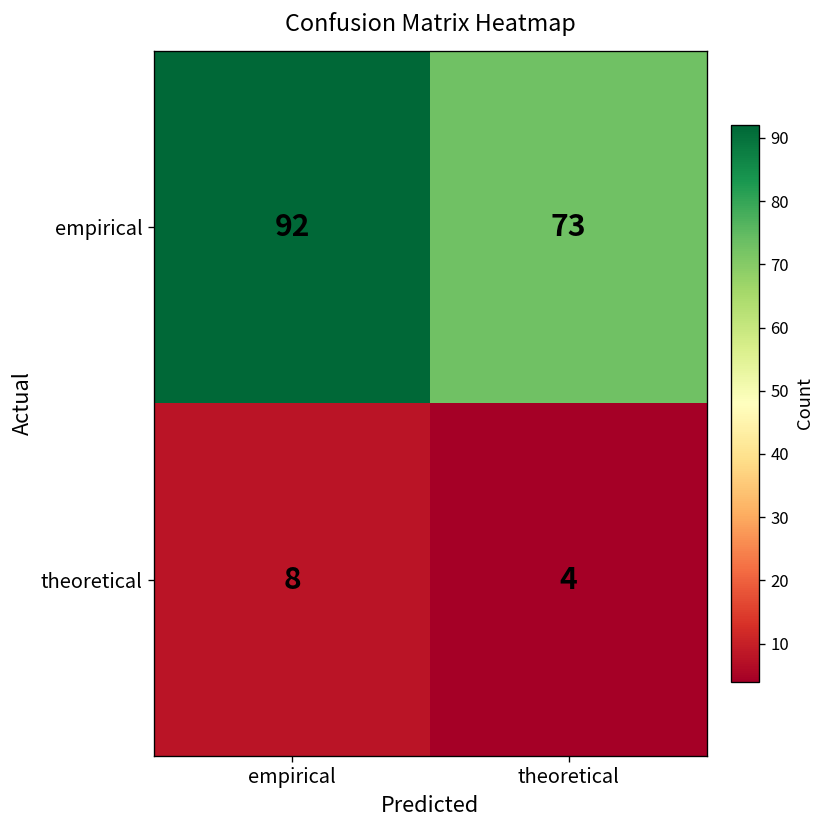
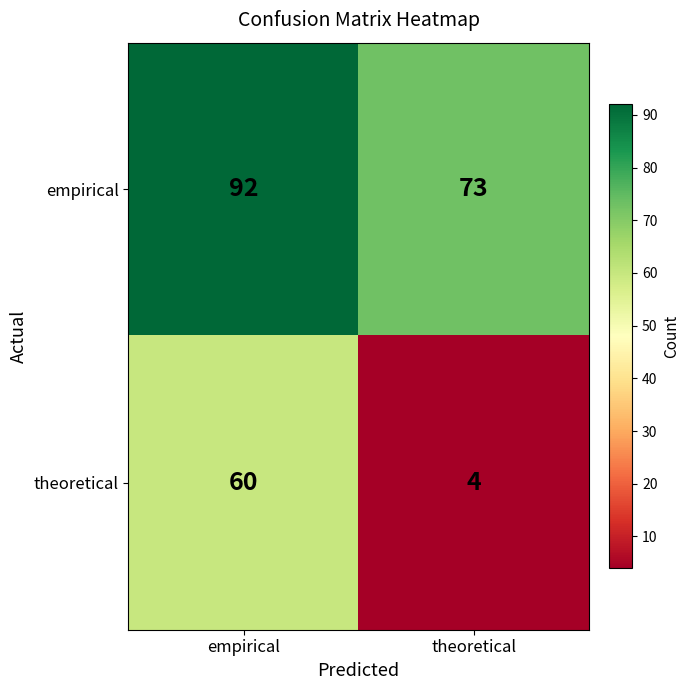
theoretical, empirical: 8 -> 60
